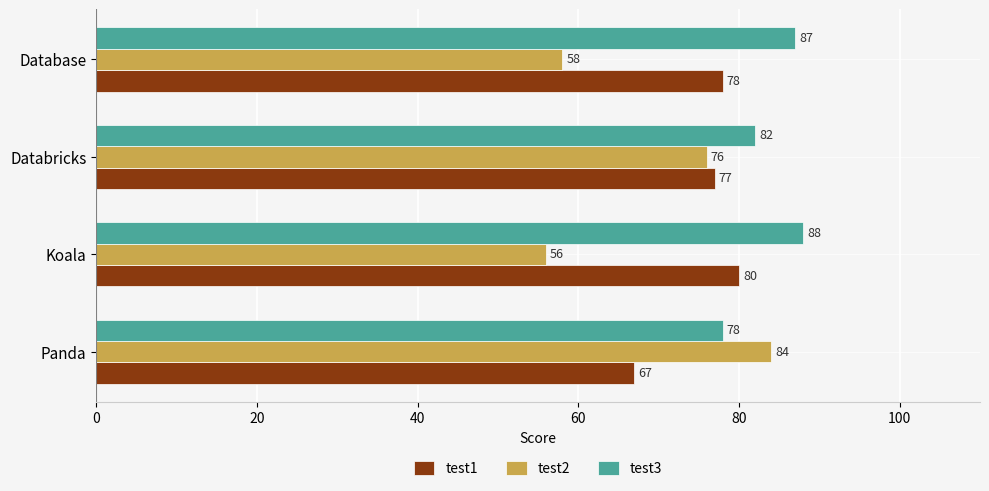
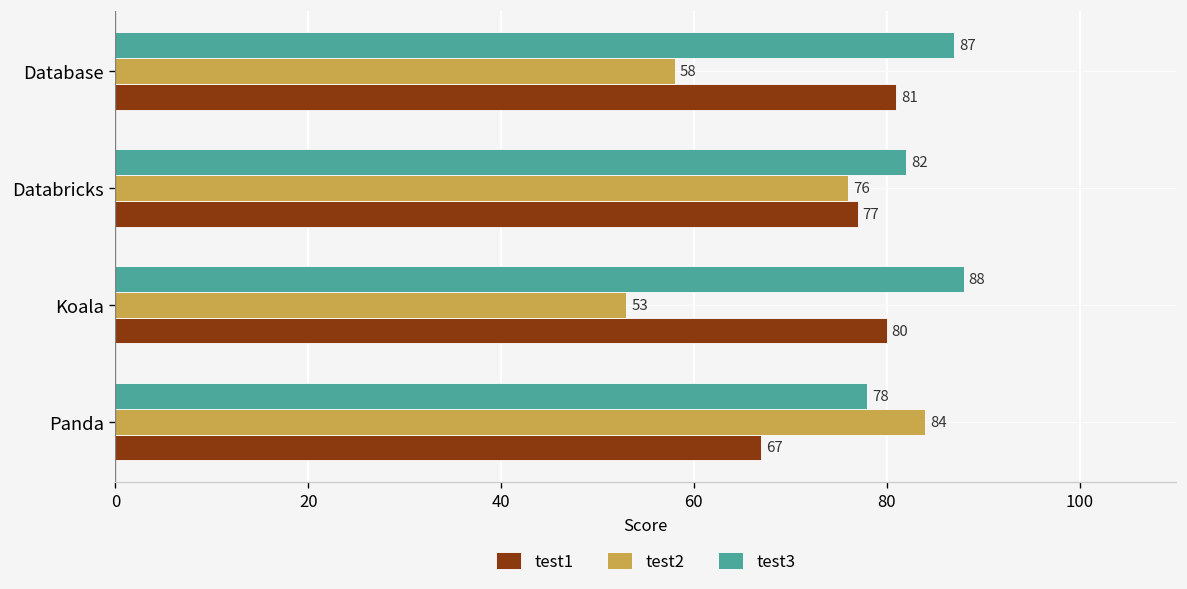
test1, Database: 78 -> 81
test2, Koala: 56 -> 53
